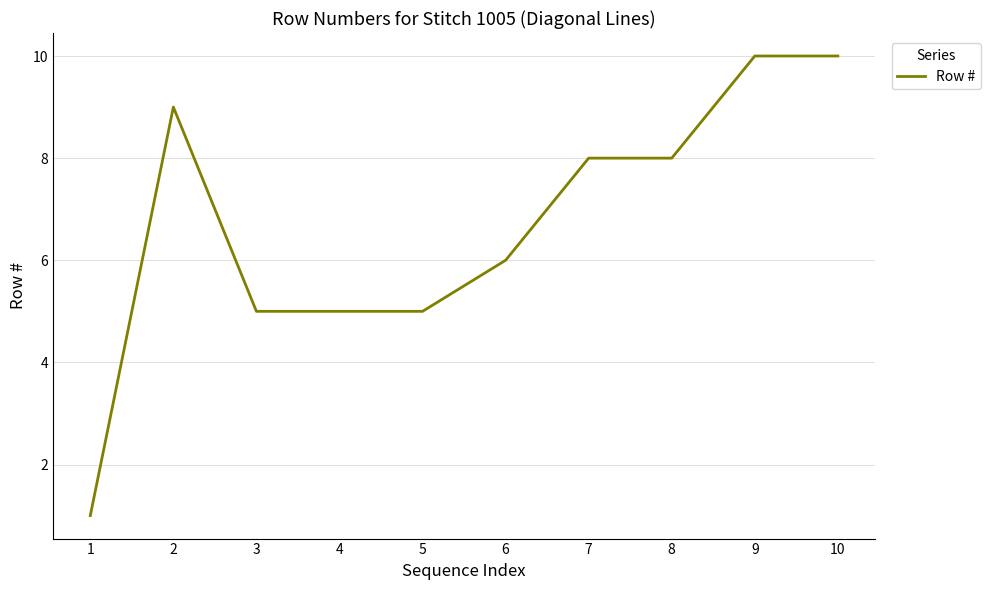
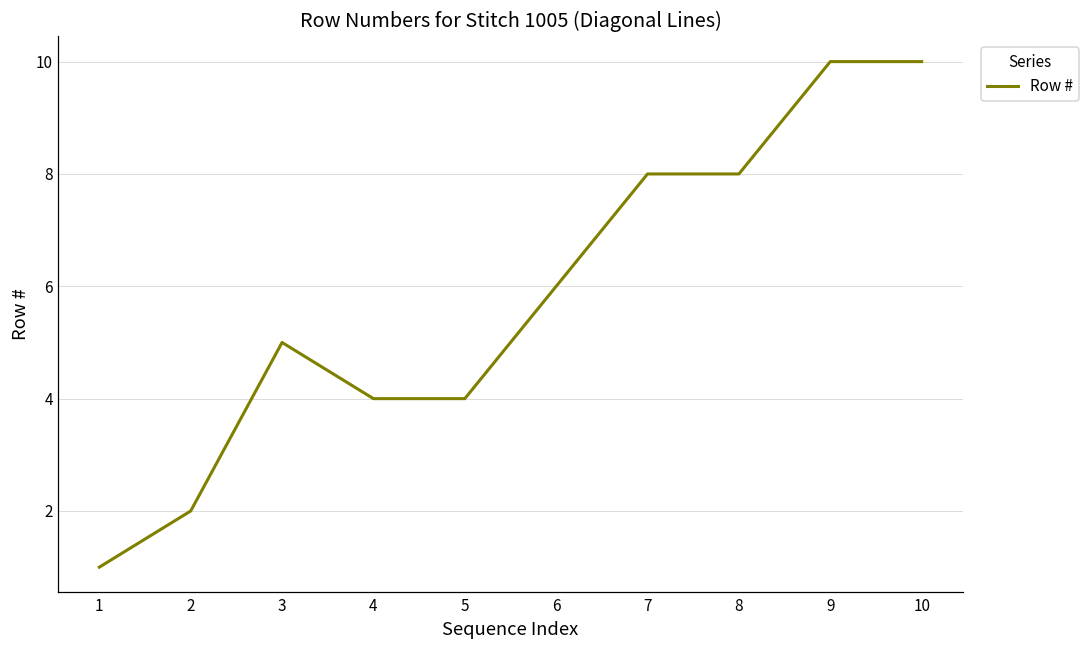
2: 9 -> 2
4: 5 -> 4
5: 5 -> 4
